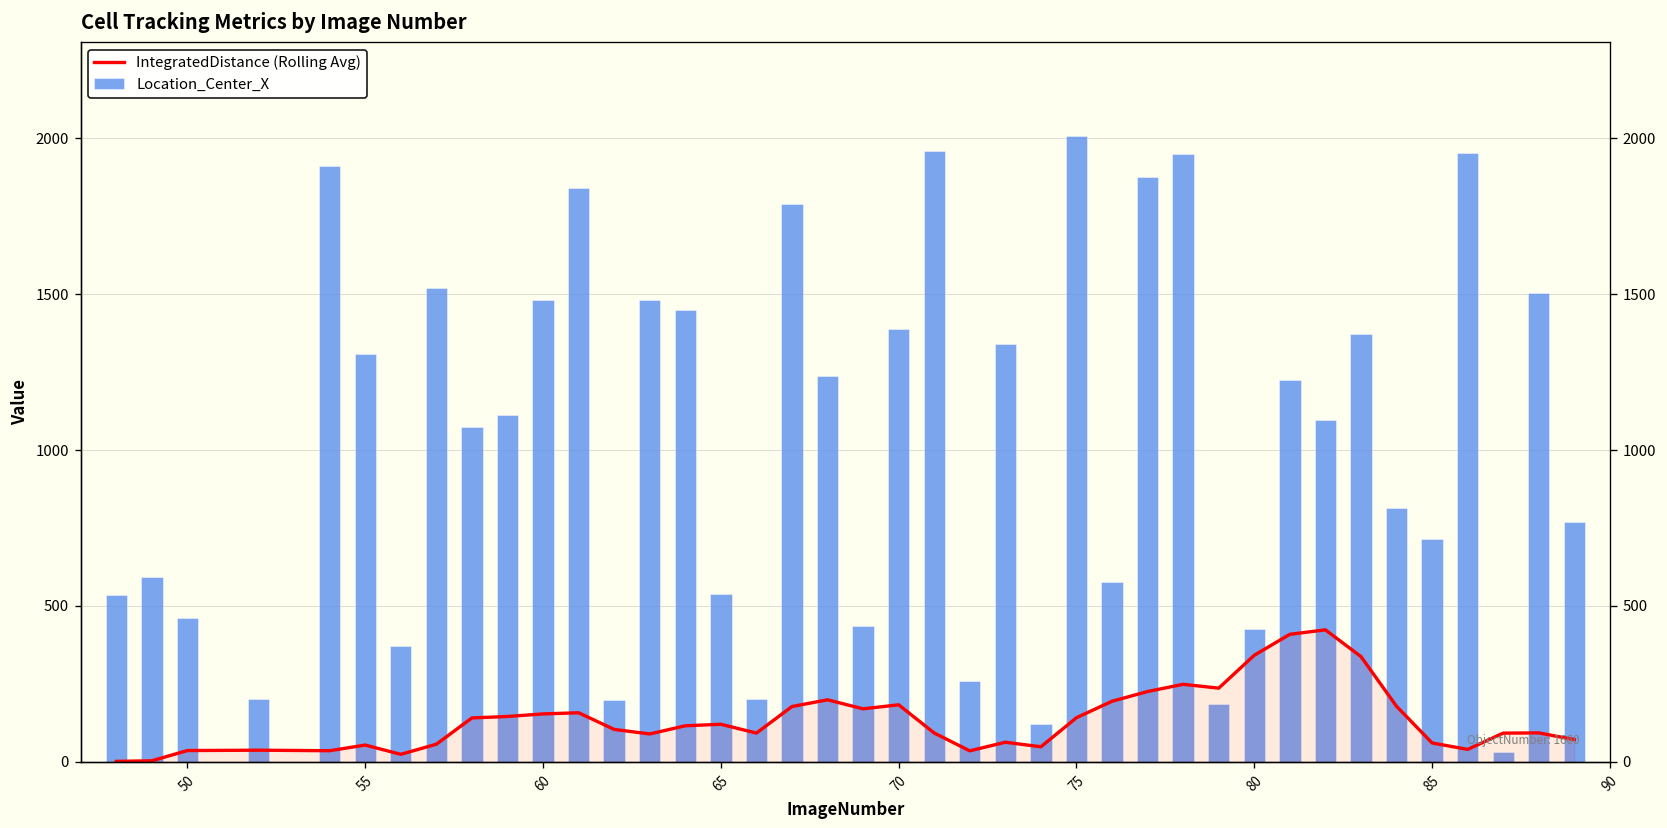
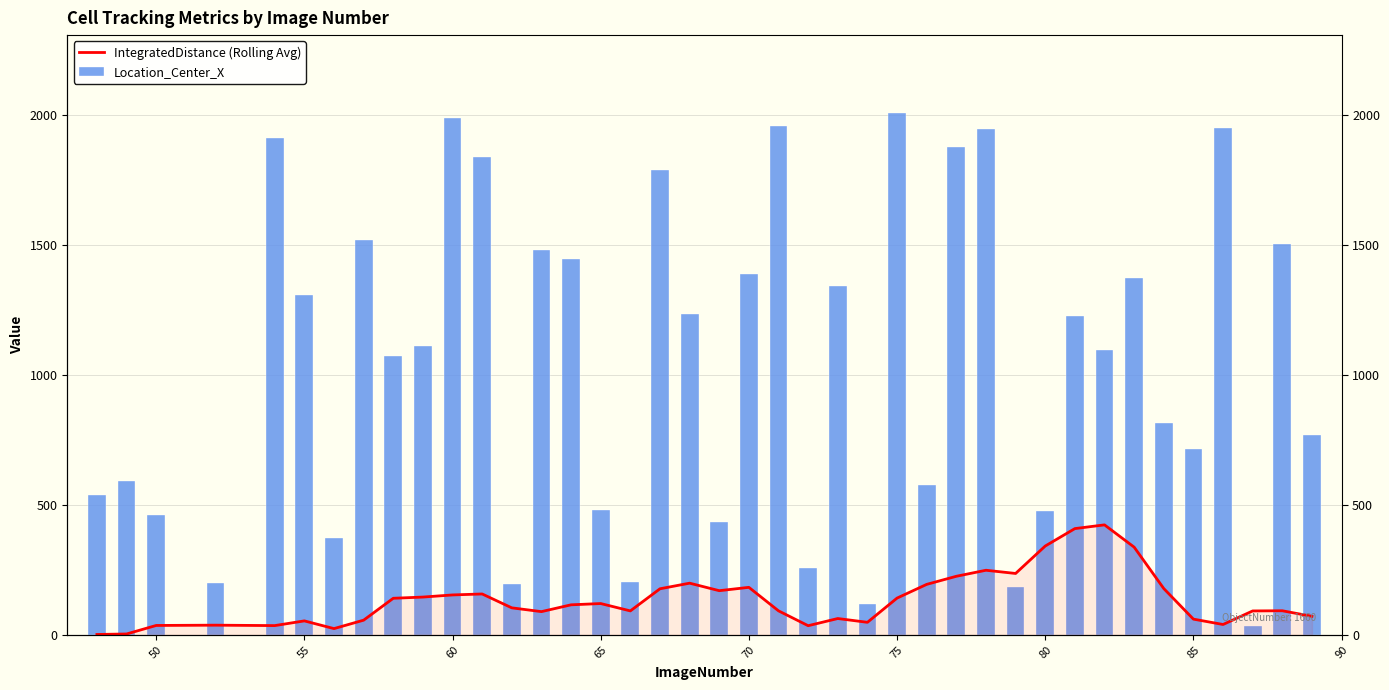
Location_Center_X, 60: 1480 -> 1990
Location_Center_X, 65: 540 -> 480
Location_Center_X, 80: 430 -> 480
